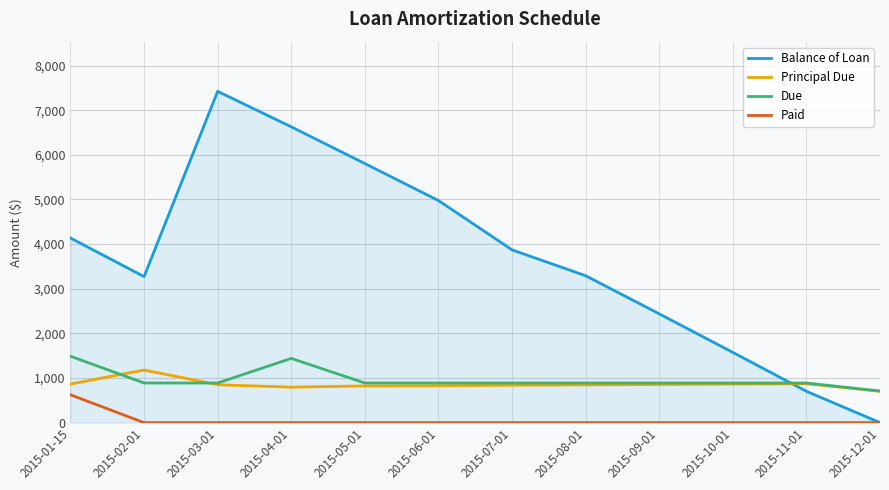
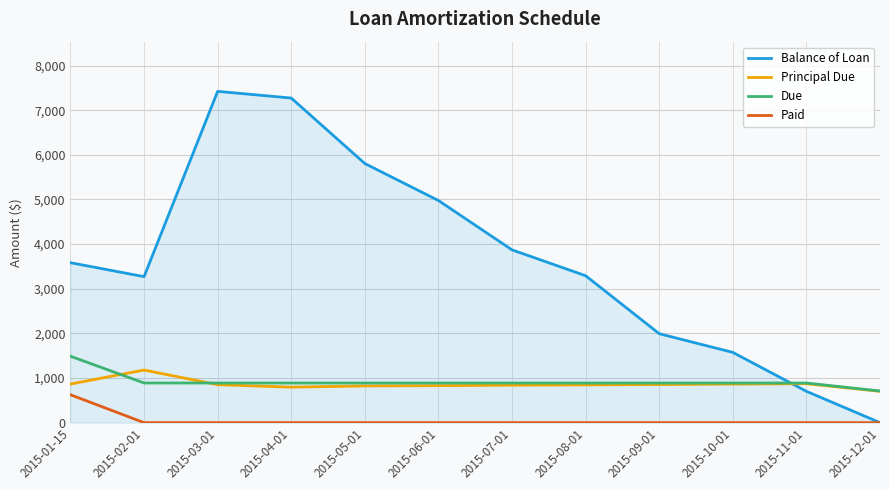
Balance of Loan, 2015-01-15: 4,100 -> 3,600
Balance of Loan, 2015-04-01: 6,600 -> 7,300
Due, 2015-04-01: 1,400 -> 900
Balance of Loan, 2015-09-01: 2,400 -> 2,000
